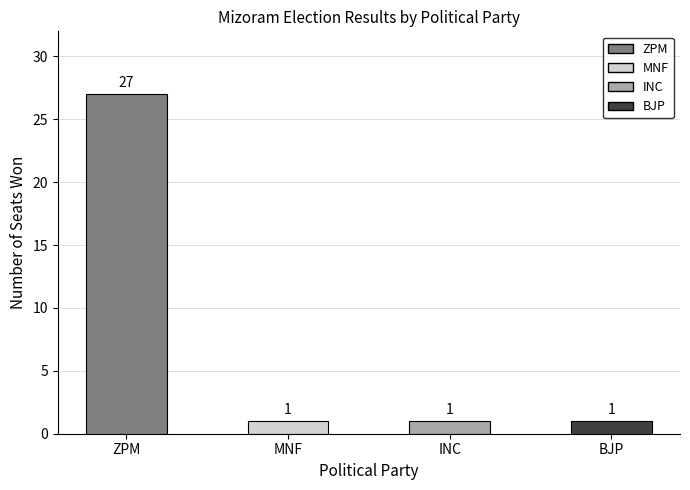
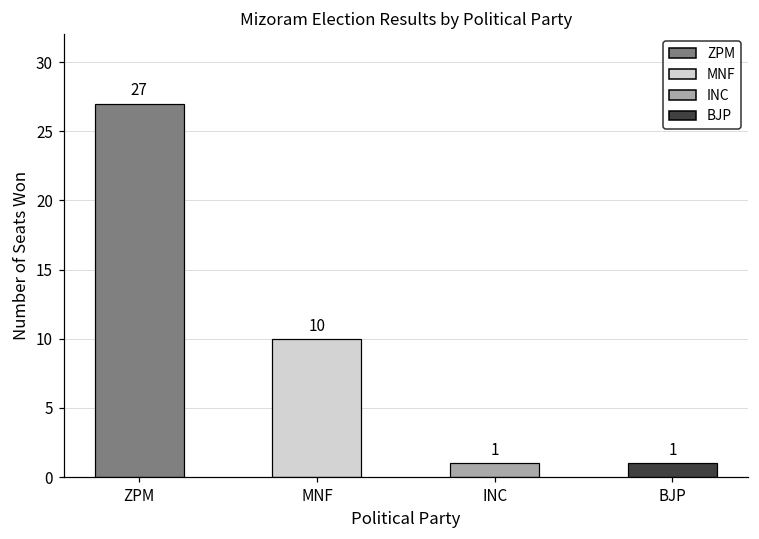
MNF: 1 -> 10
